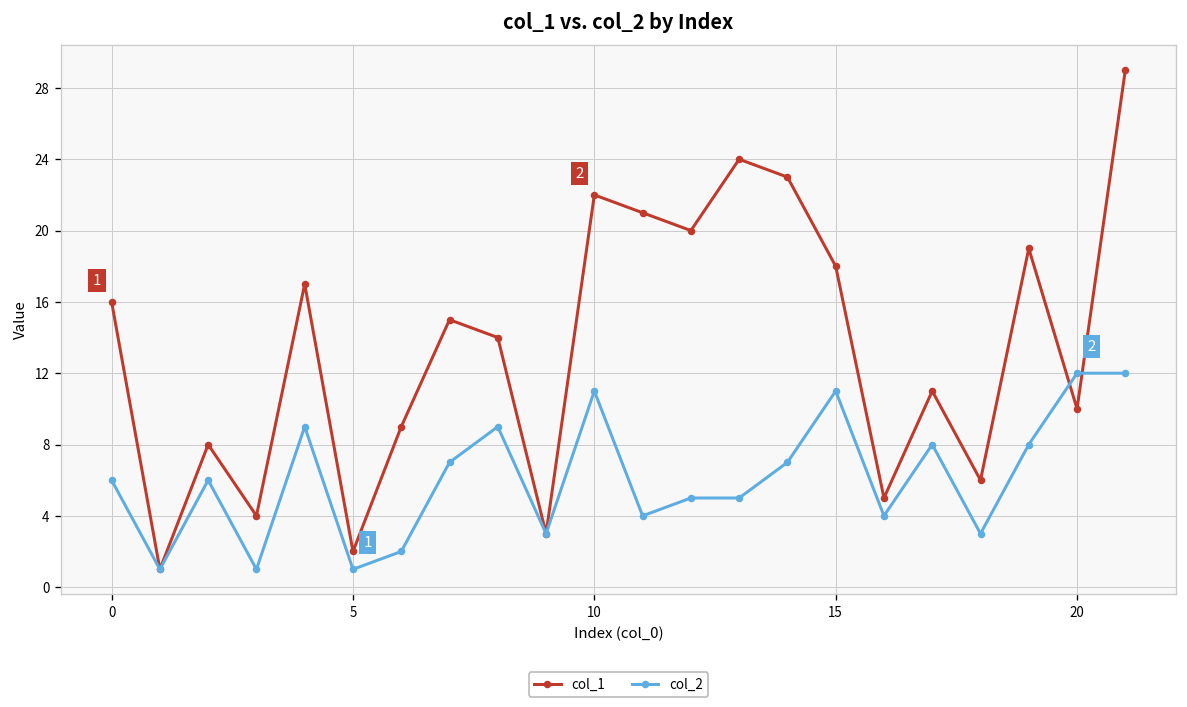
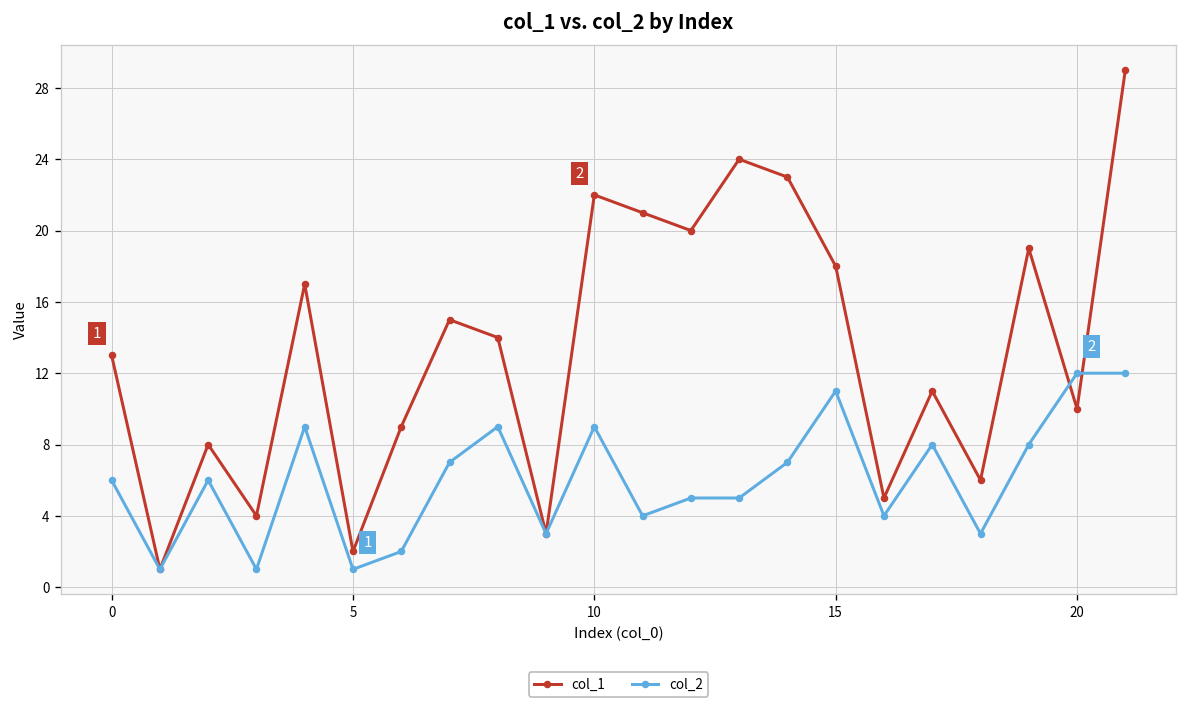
col_1, 0: 16 -> 13
col_2, 10: 11 -> 9
